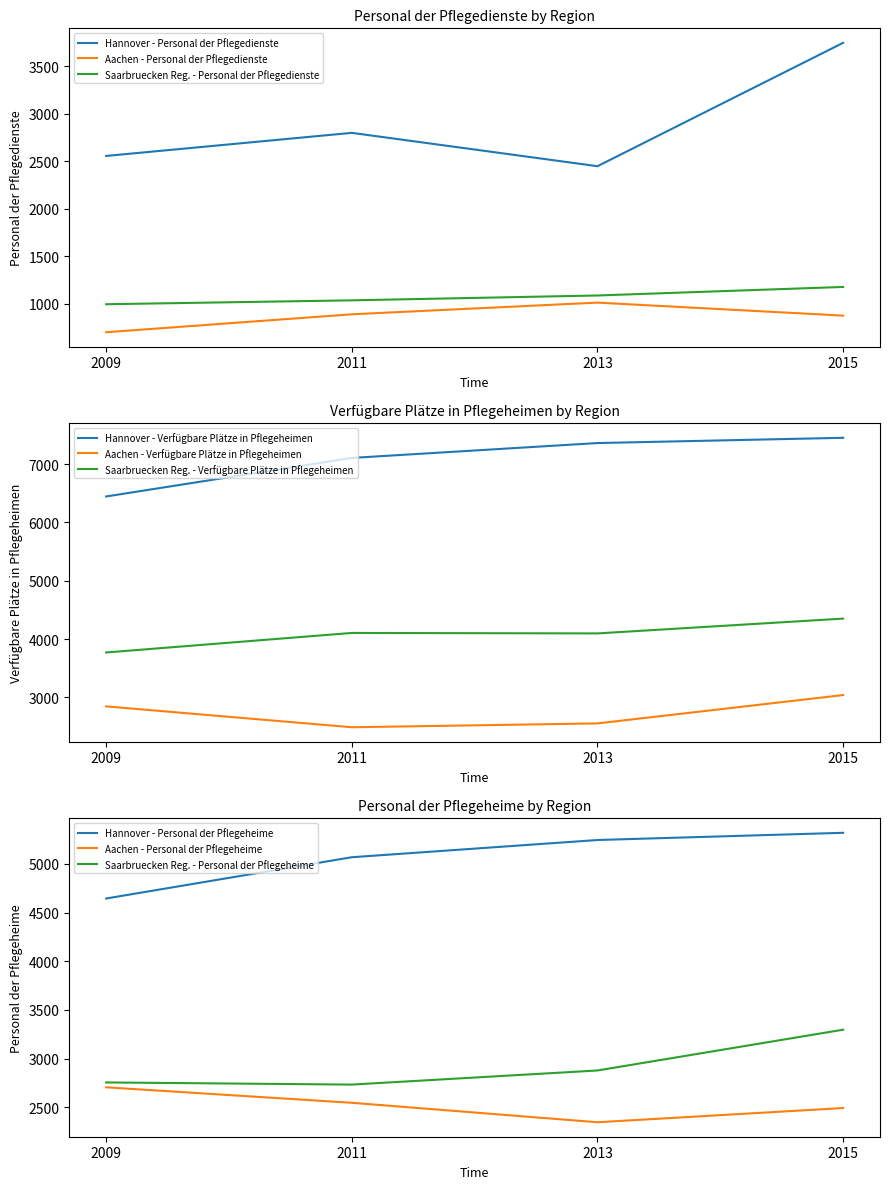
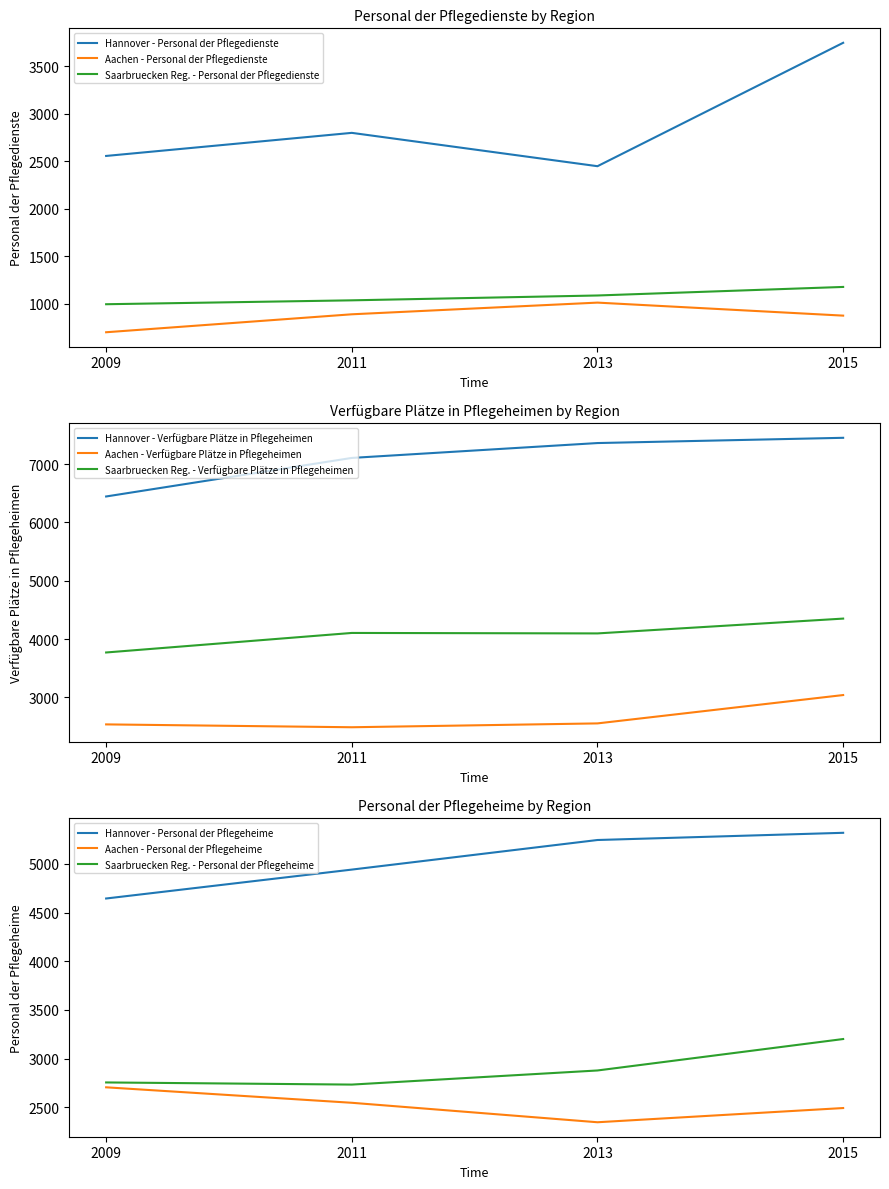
Verfügbare Plätze in Pflegeheimen by Region, Aachen - Verfügbare Plätze in Pflegeheimen, 2009: 2800 -> 2500
Personal der Pflegeheime by Region, Hannover - Personal der Pflegeheime, 2011: 5100 -> 4900
Personal der Pflegeheime by Region, Saarbruecken Reg. - Personal der Pflegeheime, 2015: 3300 -> 3200
